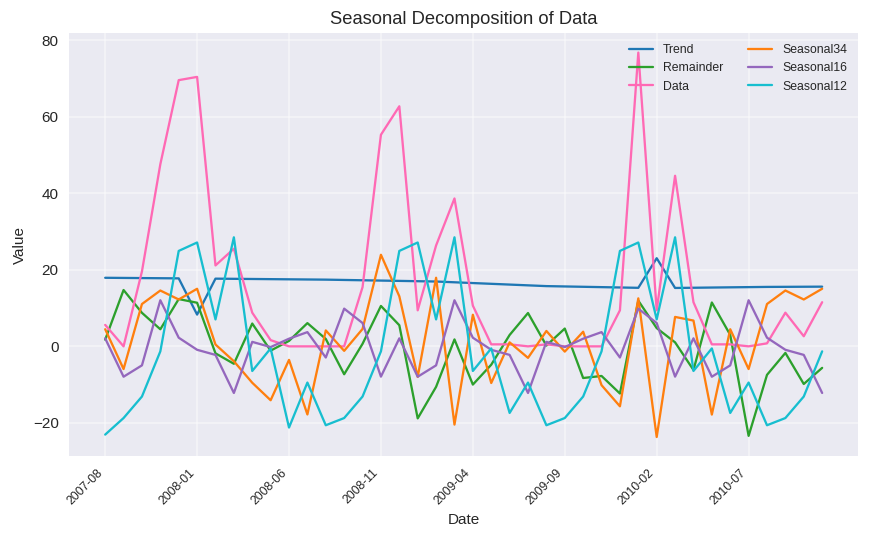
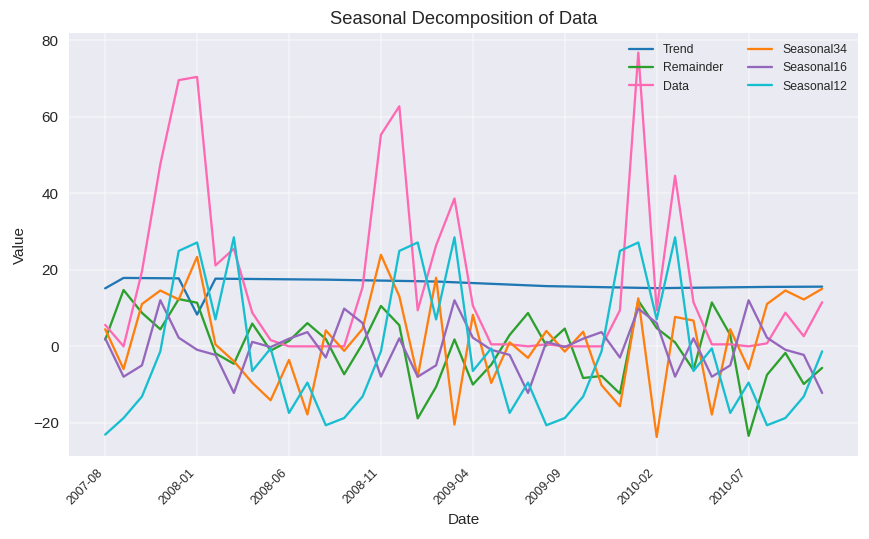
Trend, 2007-08: 18 -> 15
Seasonal34, 2008-01: 15 -> 23
Seasonal12, 2008-06: -21 -> -17
Trend, 2010-02: 23 -> 15
